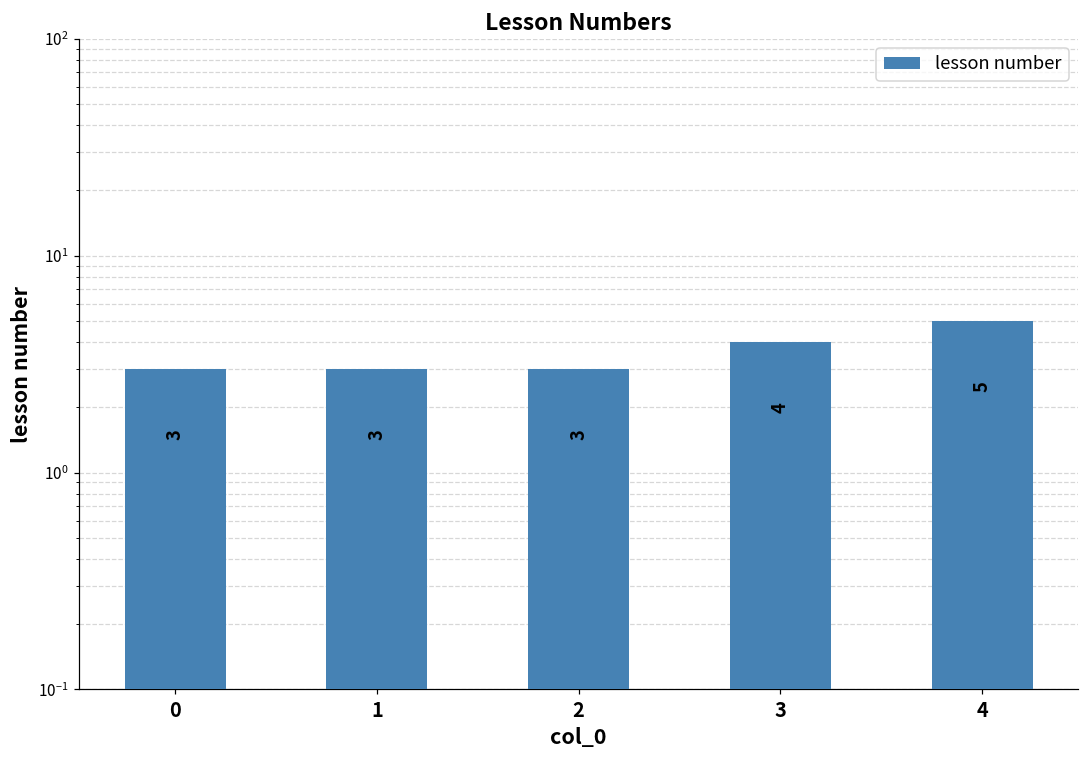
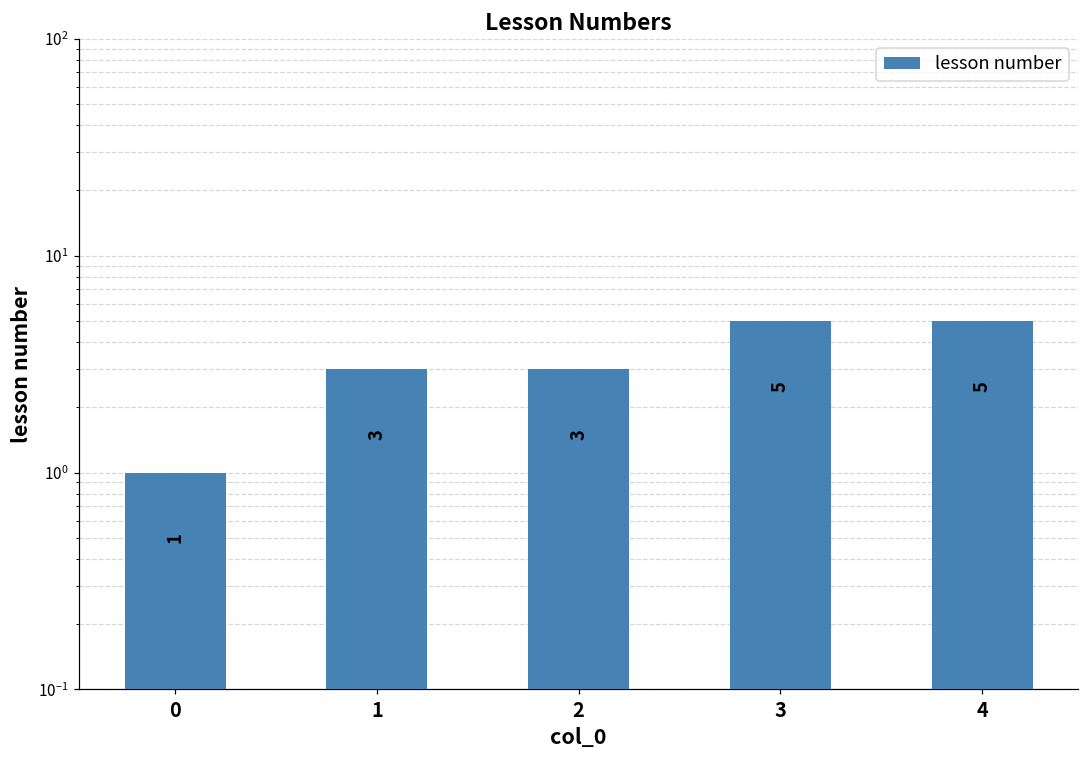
0: 3 -> 1
3: 4 -> 5
